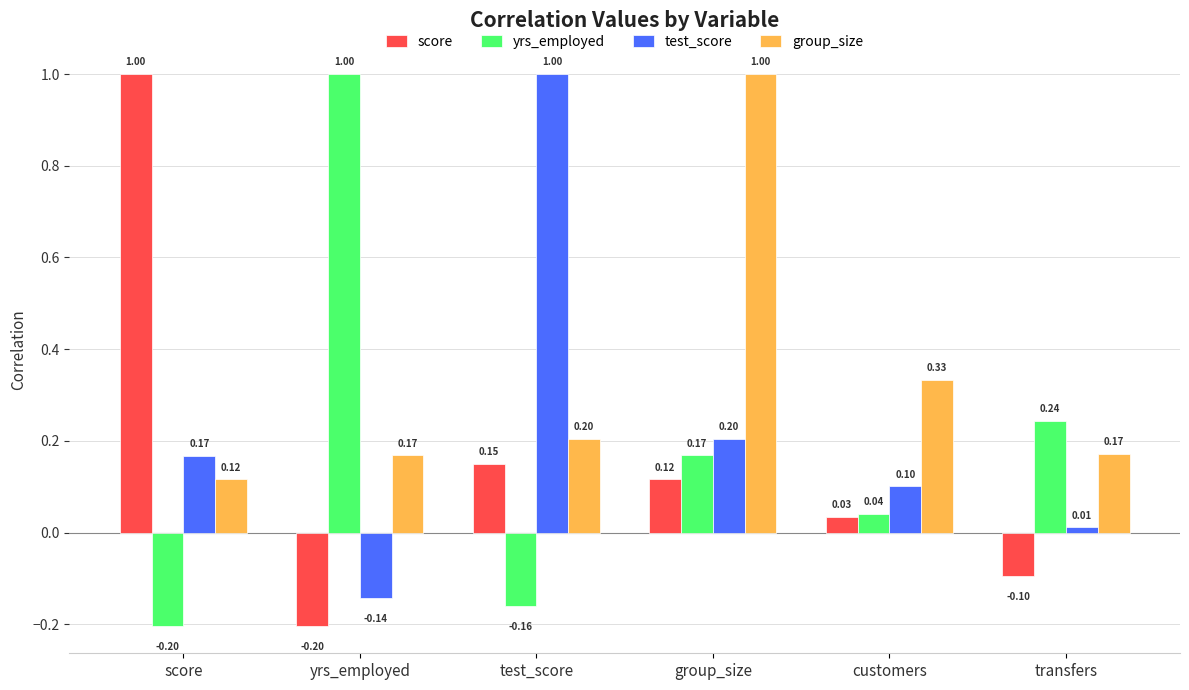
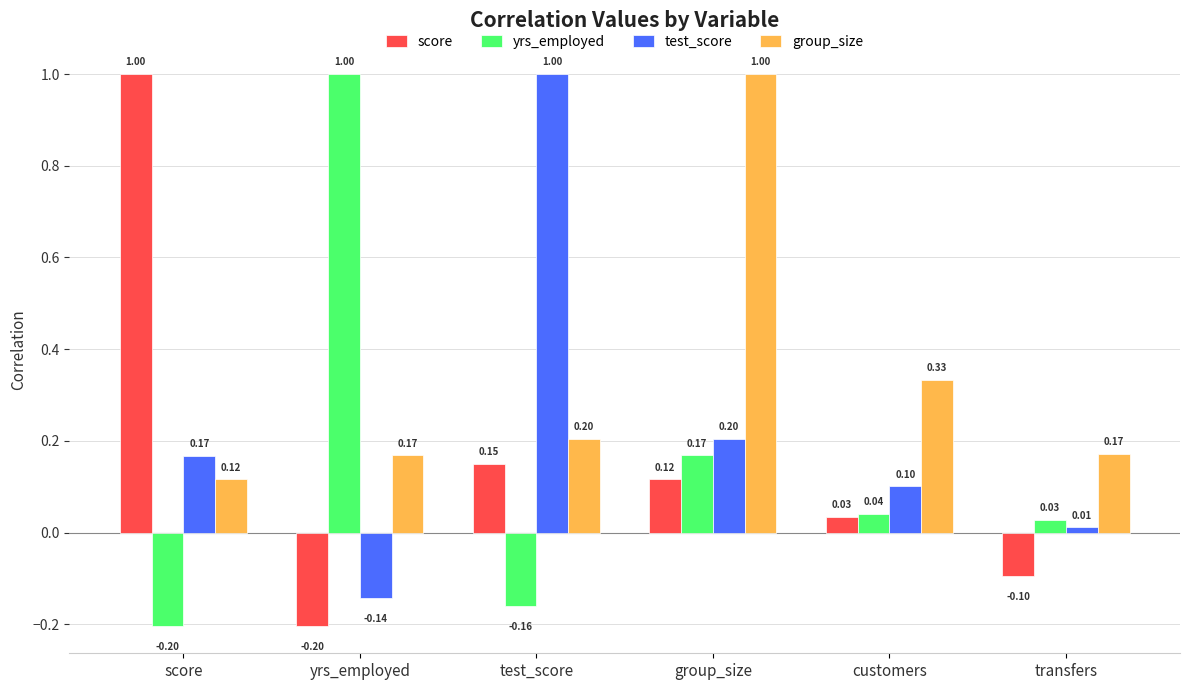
yrs_employed, transfers: 0.24 -> 0.03
